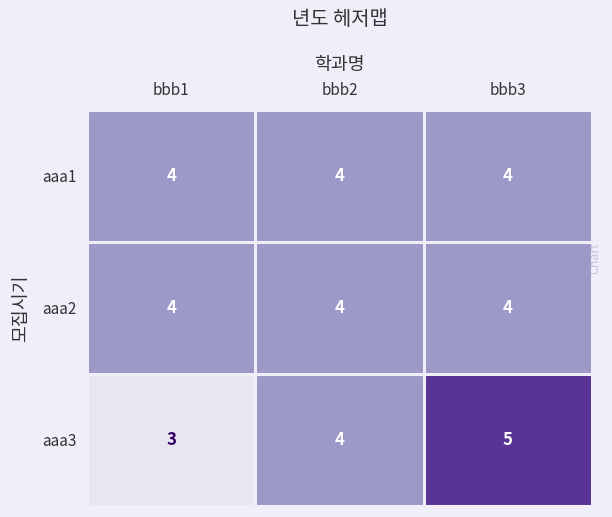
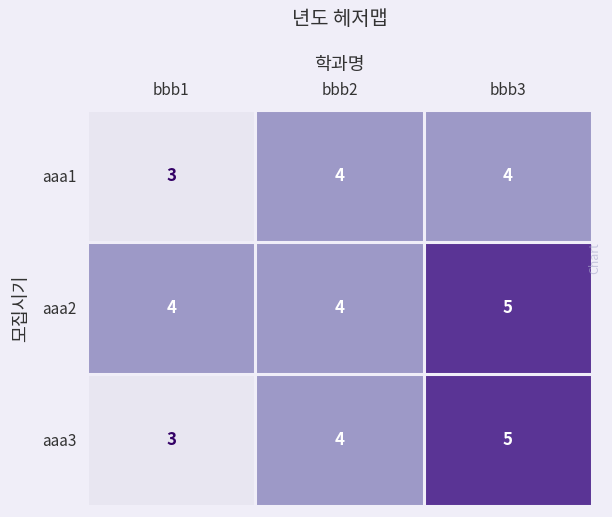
aaa1, bbb1: 4 -> 3
aaa2, bbb3: 4 -> 5
